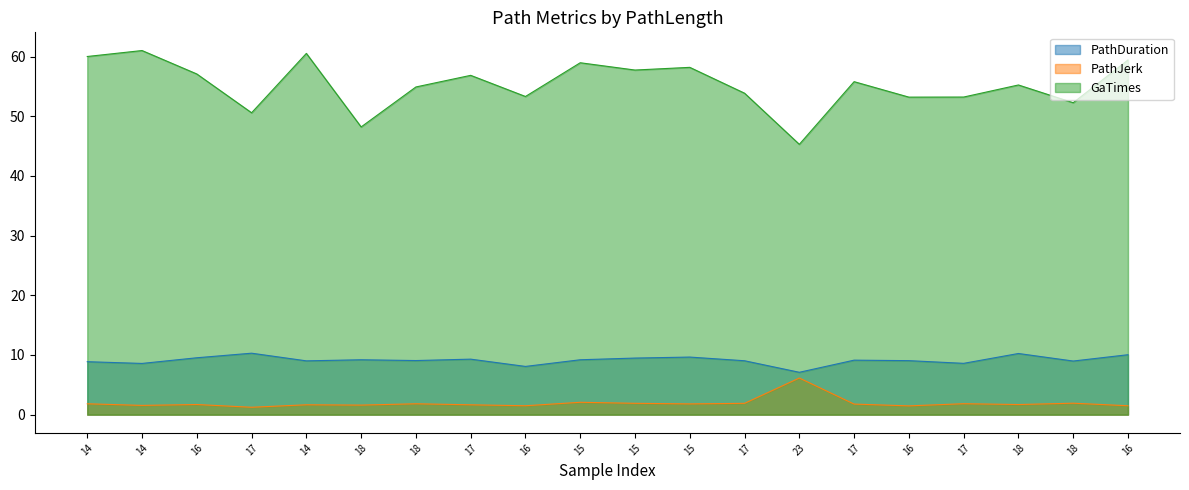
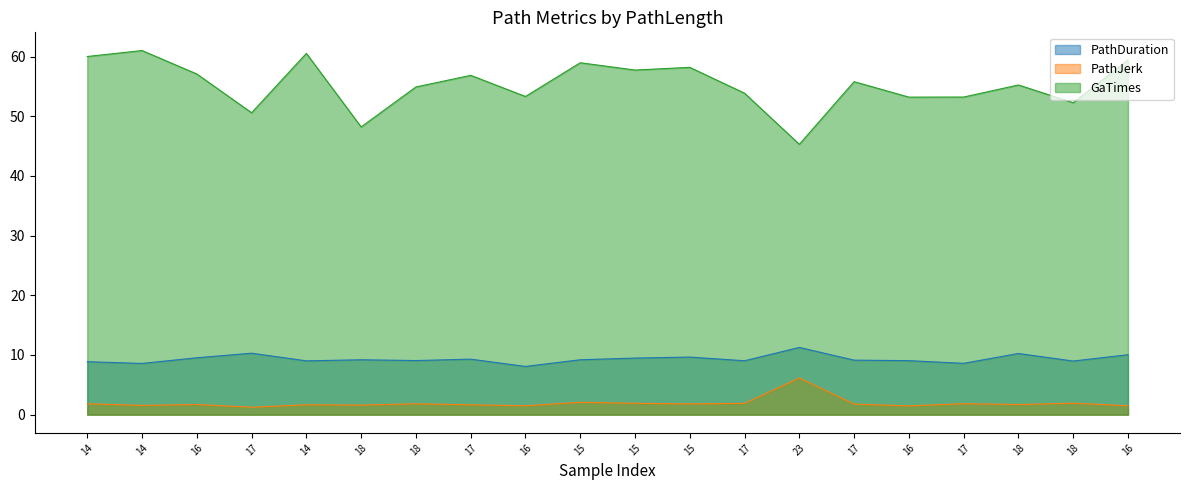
PathDuration, 23: 7 -> 11
